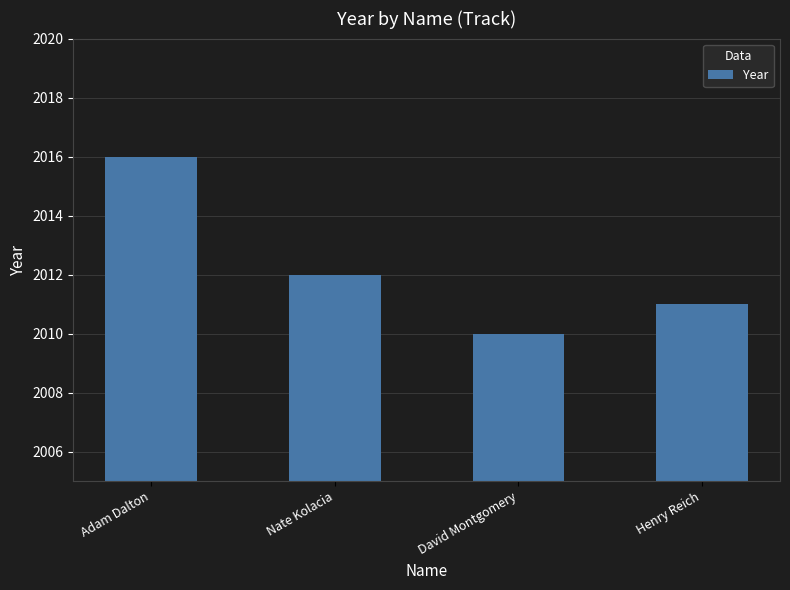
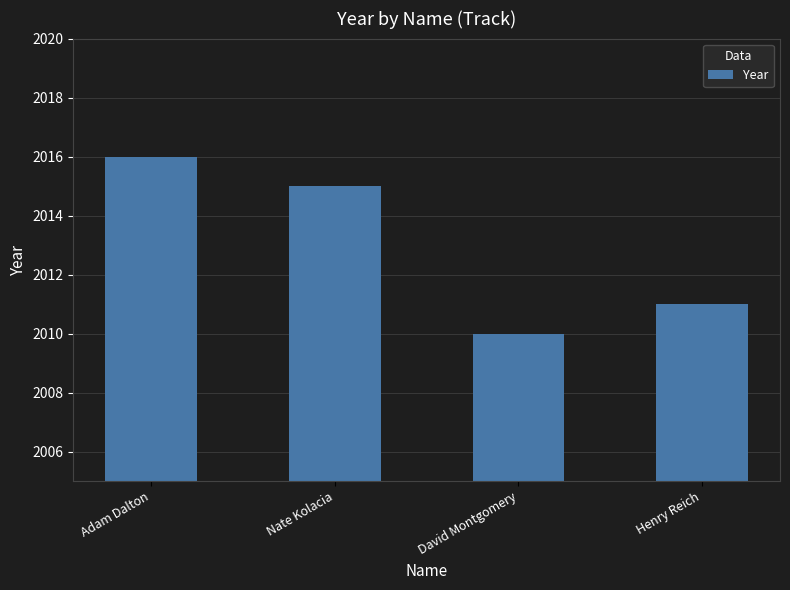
Nate Kolacia: 2012 -> 2015
